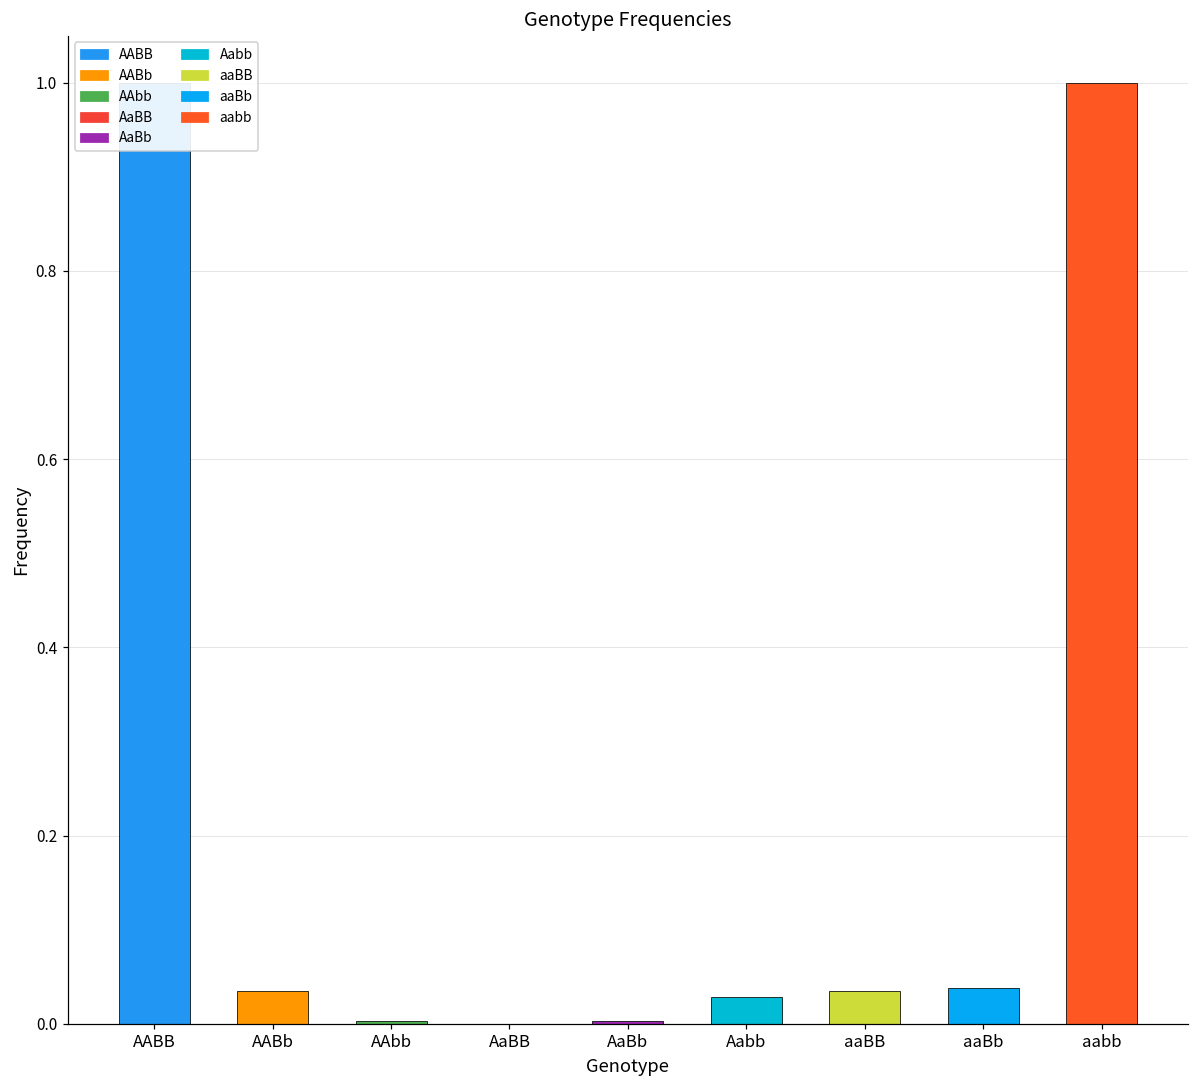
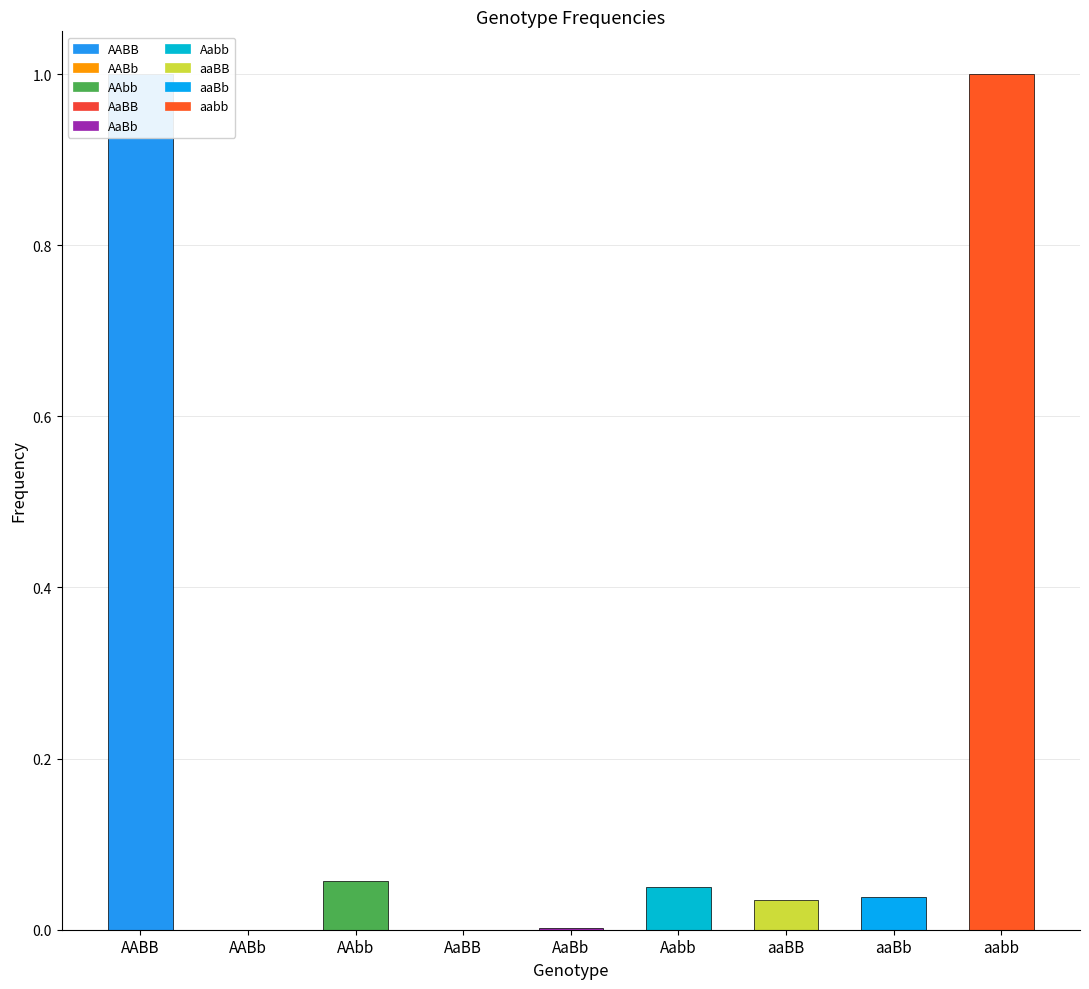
AABb: 0.04 -> 0.00
AAbb: 0.00 -> 0.06
Aabb: 0.03 -> 0.05
